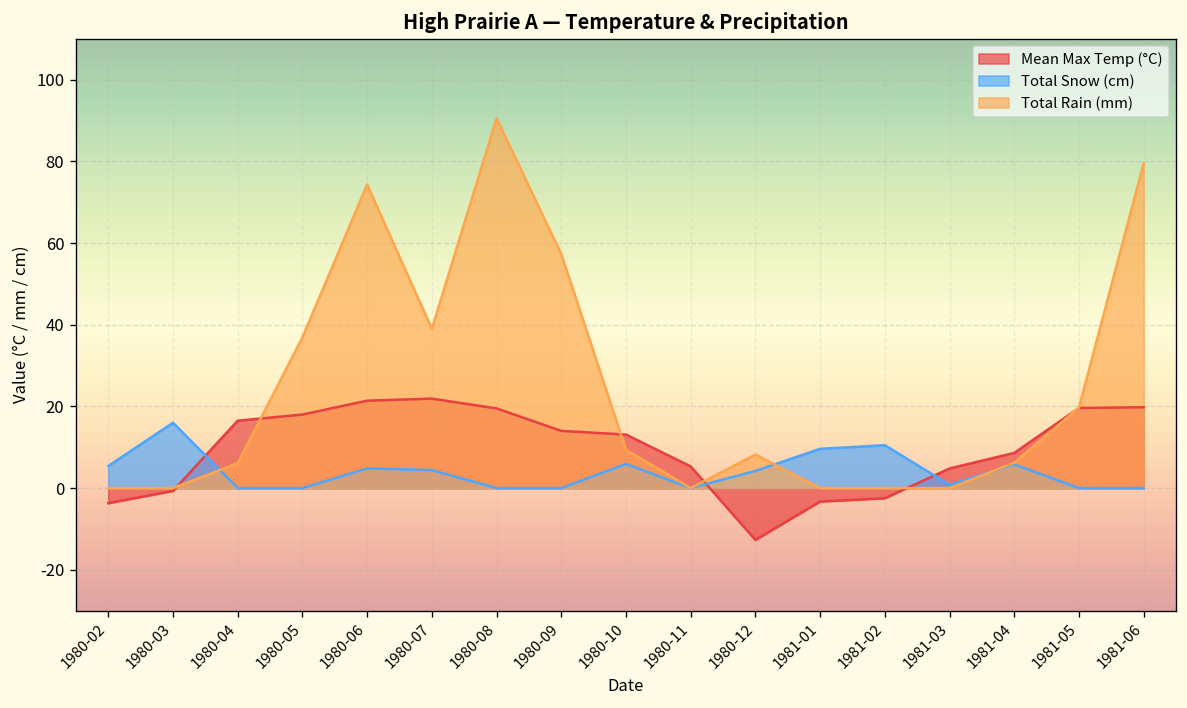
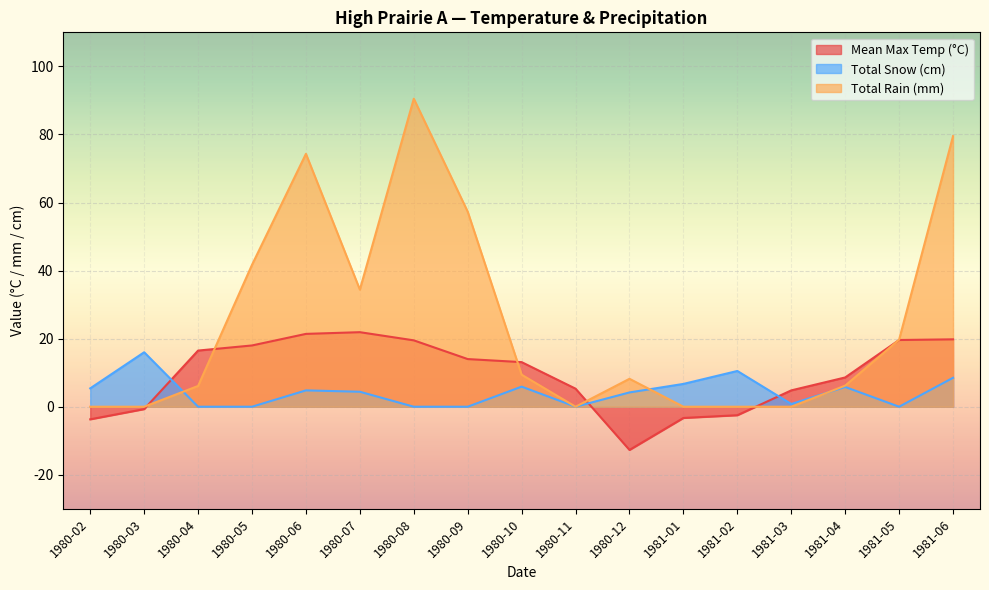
Total Rain (mm), 1980-05: 37 -> 42
Total Rain (mm), 1980-07: 39 -> 34
Total Snow (cm), 1981-01: 10 -> 7
Total Snow (cm), 1981-06: 0 -> 9
